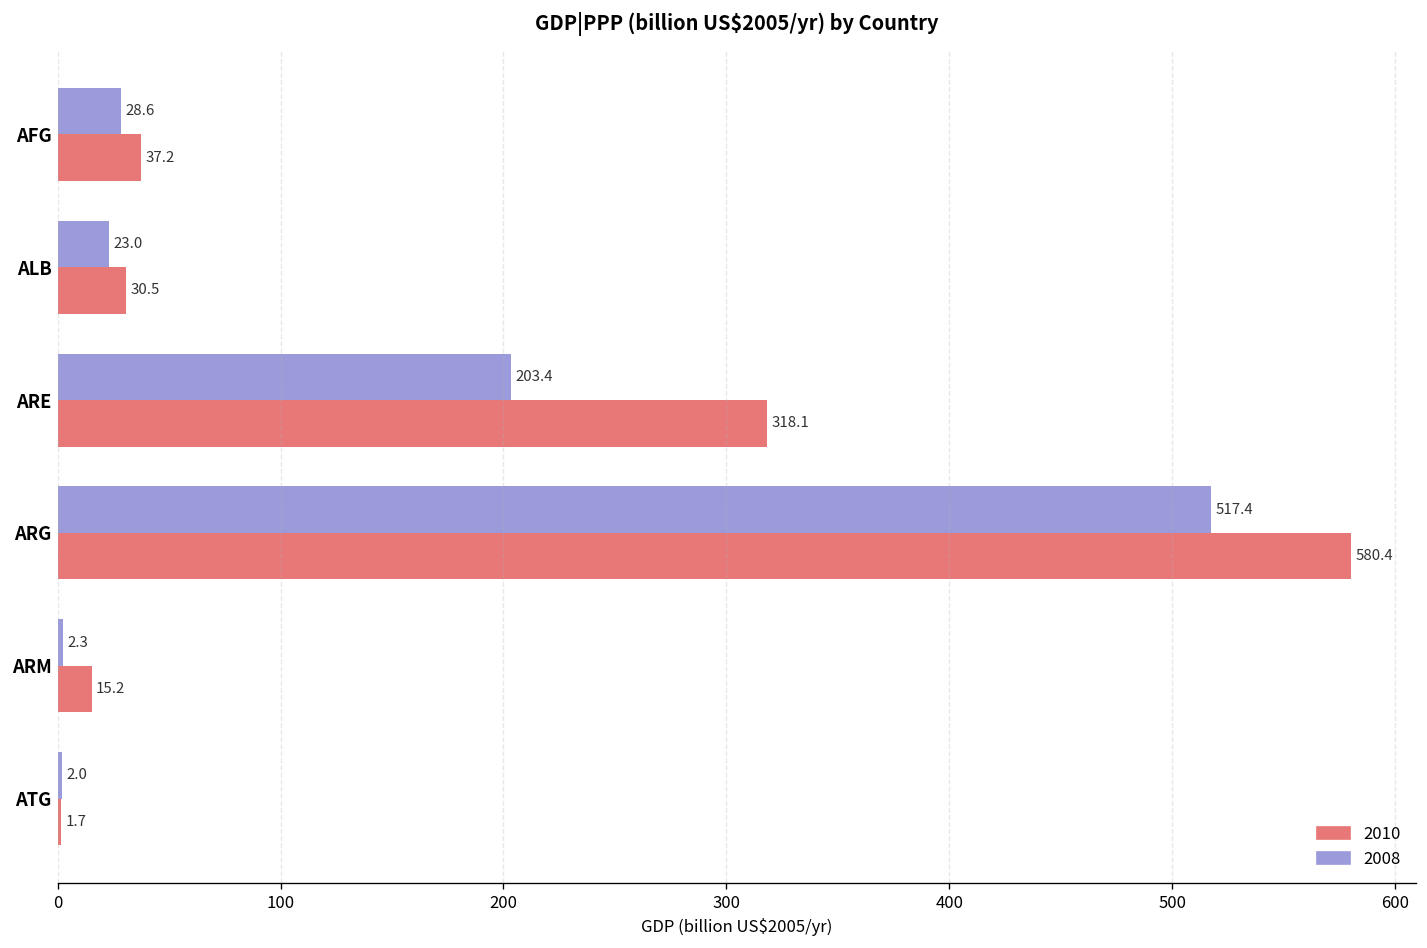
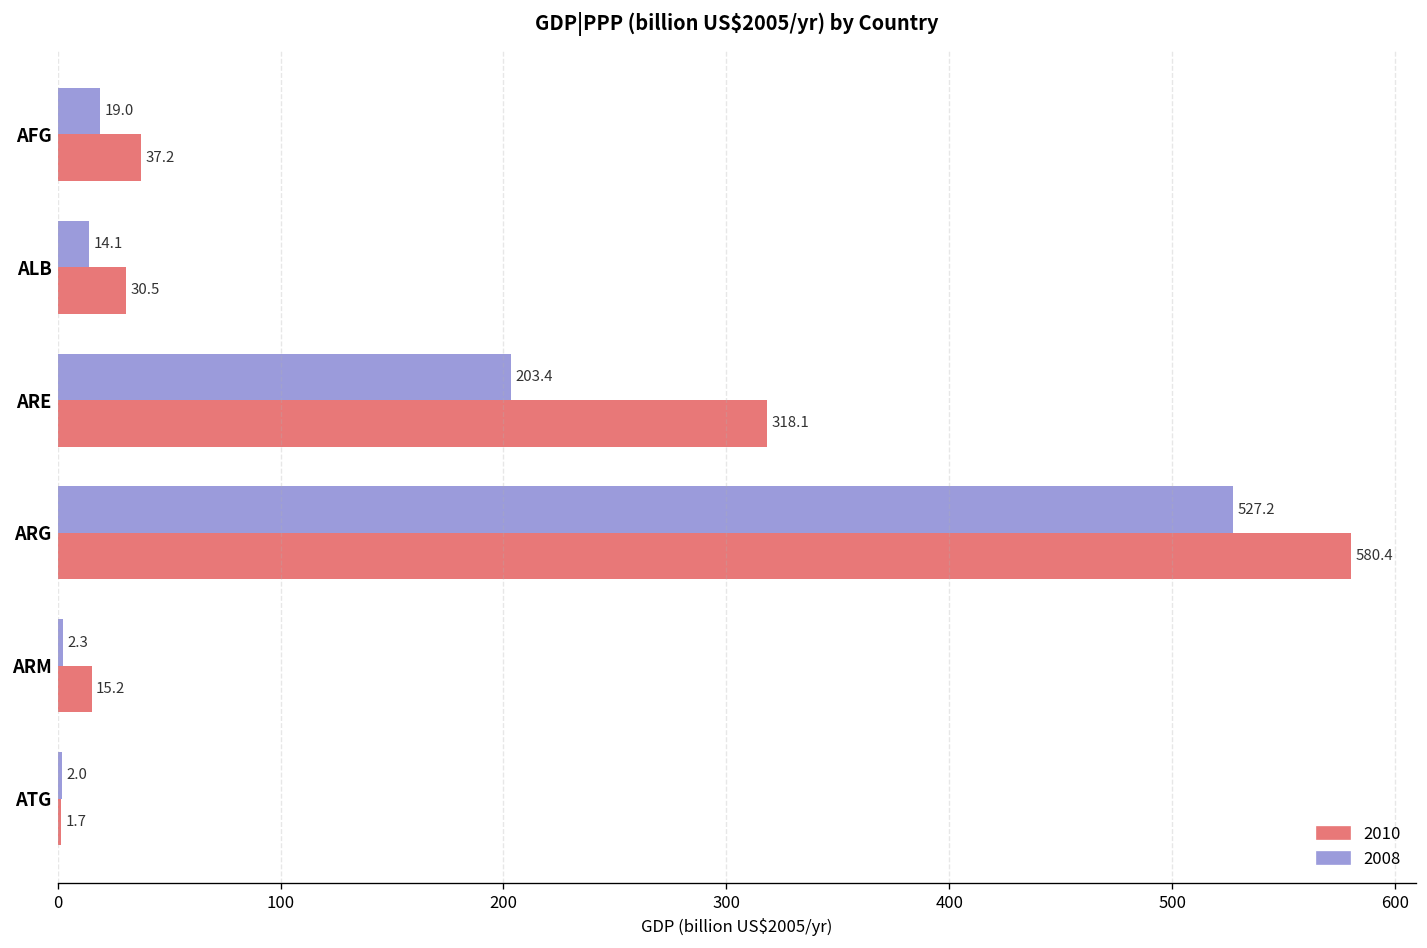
2008, AFG: 28.6 -> 19.0
2008, ALB: 23.0 -> 14.1
2008, ARG: 517.4 -> 527.2
